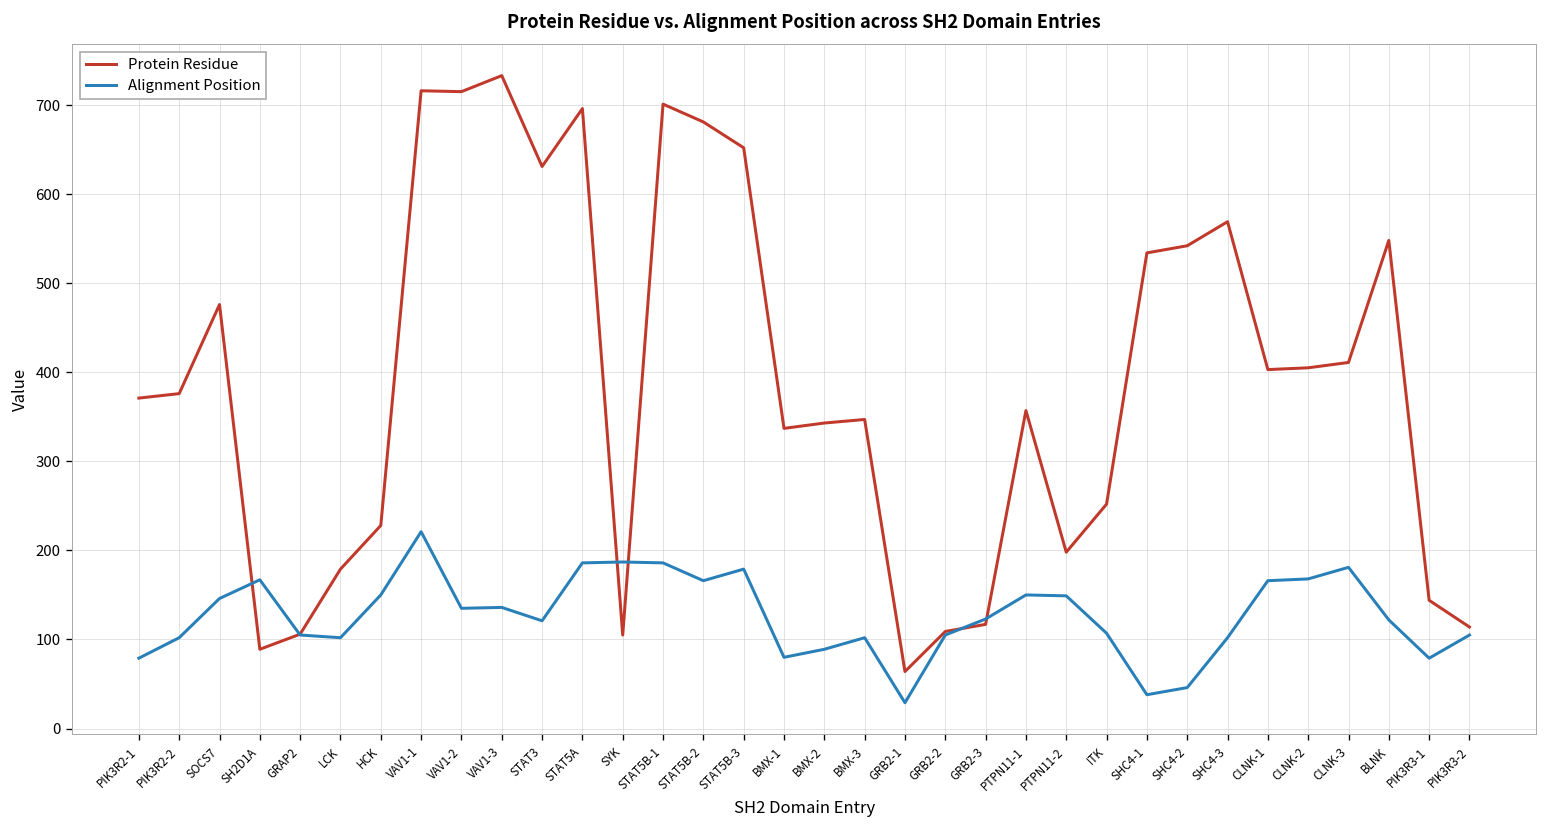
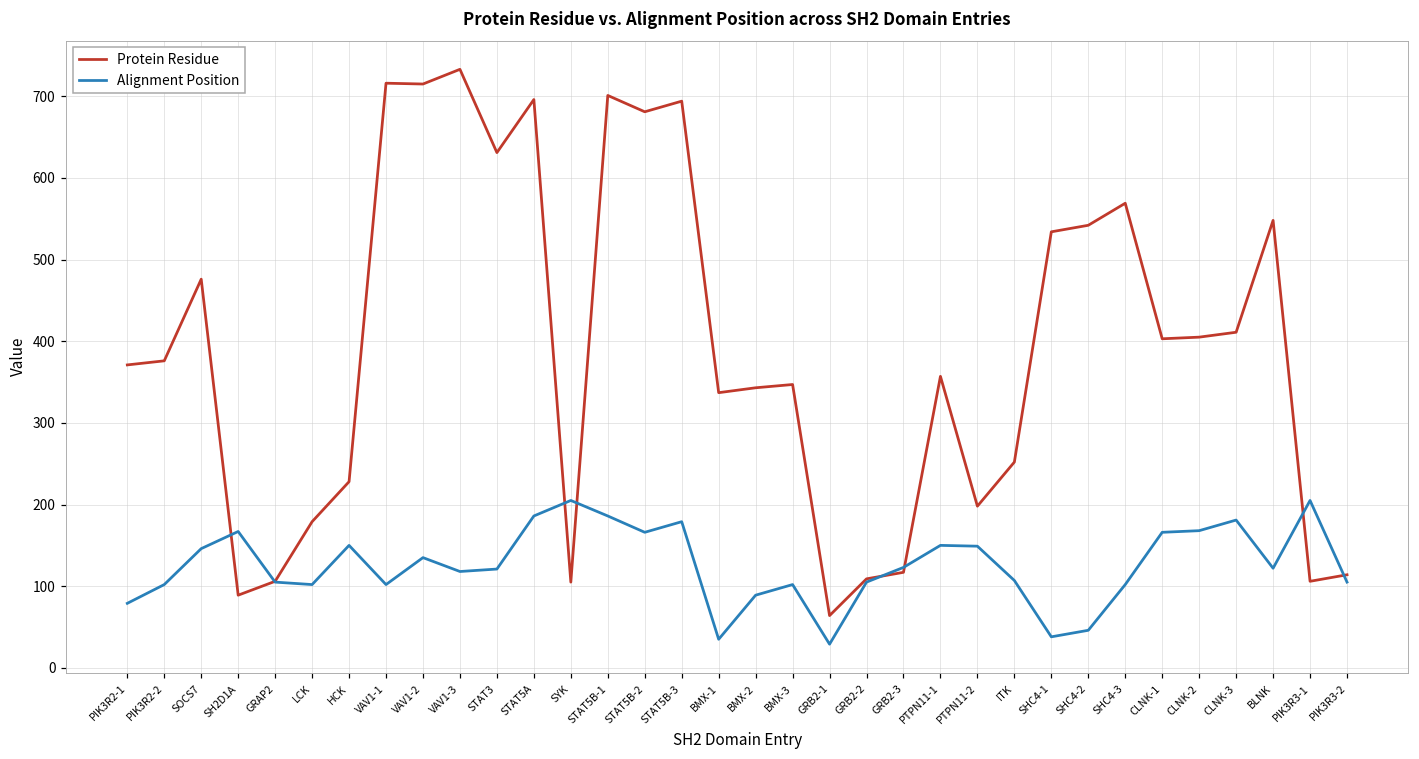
Alignment Position, VAV1-1: 220 -> 100
Alignment Position, VAV1-3: 140 -> 120
Alignment Position, SYK: 190 -> 210
Protein Residue, STAT5B-3: 650 -> 690
Alignment Position, BMX-1: 80 -> 40
Protein Residue, PIK3R3-1: 140 -> 110
Alignment Position, PIK3R3-1: 80 -> 210
